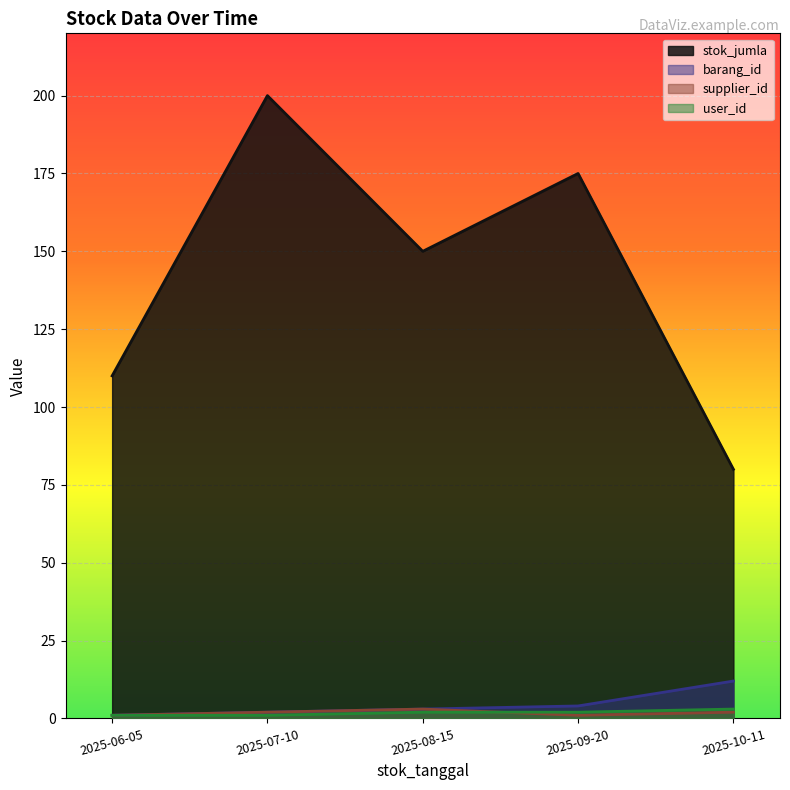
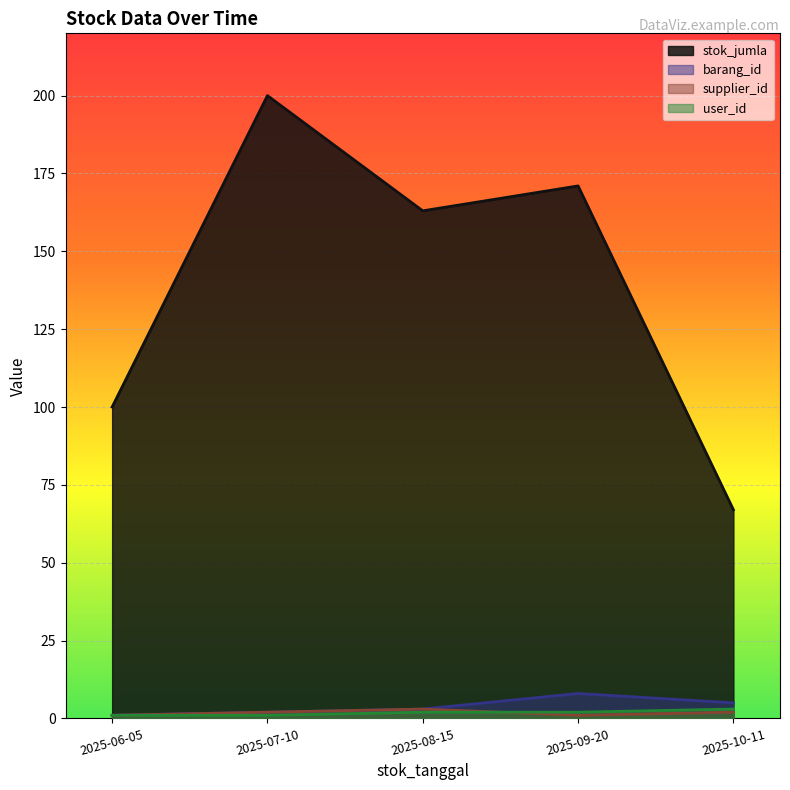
stok_jumla, 2025-06-05: 110 -> 100
stok_jumla, 2025-08-15: 150 -> 163
stok_jumla, 2025-09-20: 175 -> 171
barang_id, 2025-09-20: 4 -> 8
stok_jumla, 2025-10-11: 80 -> 67
barang_id, 2025-10-11: 12 -> 5
